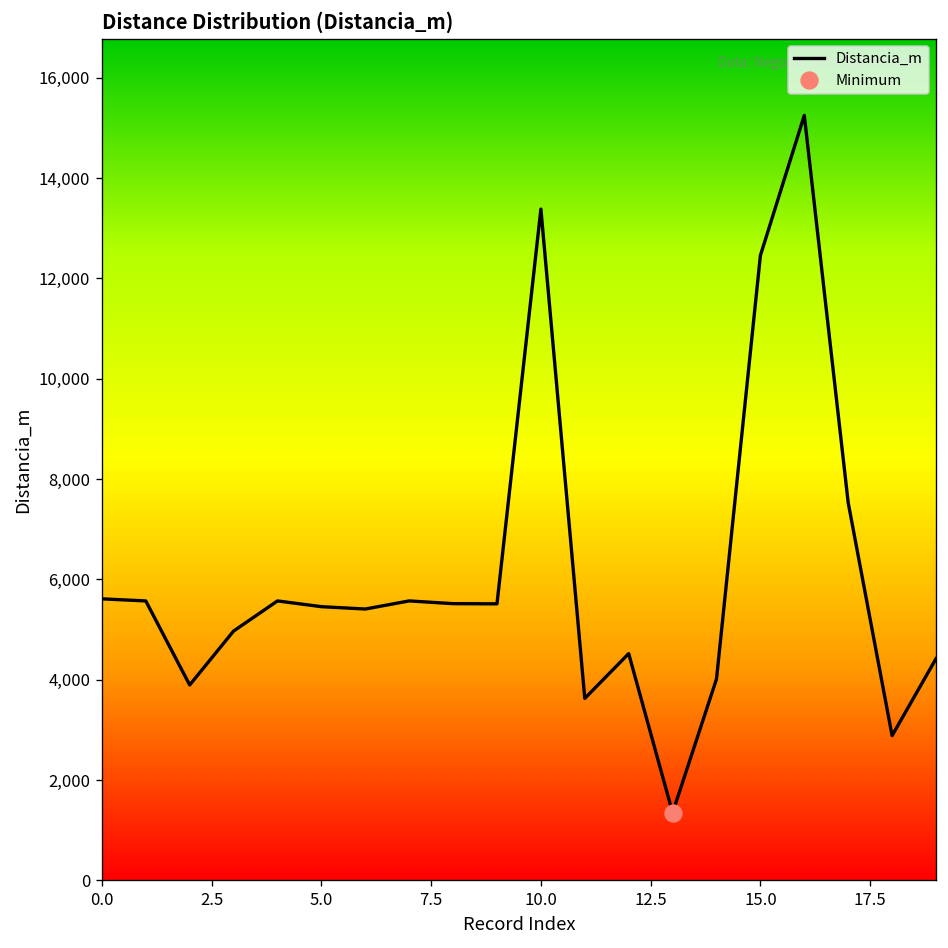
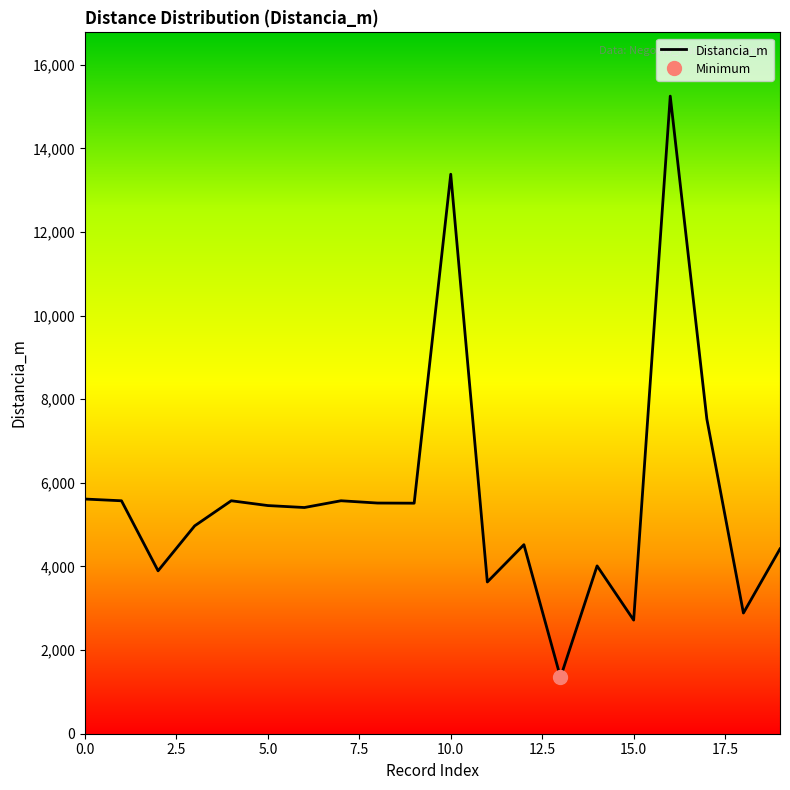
Distancia_m, 15.0: 12,500 -> 2,700
